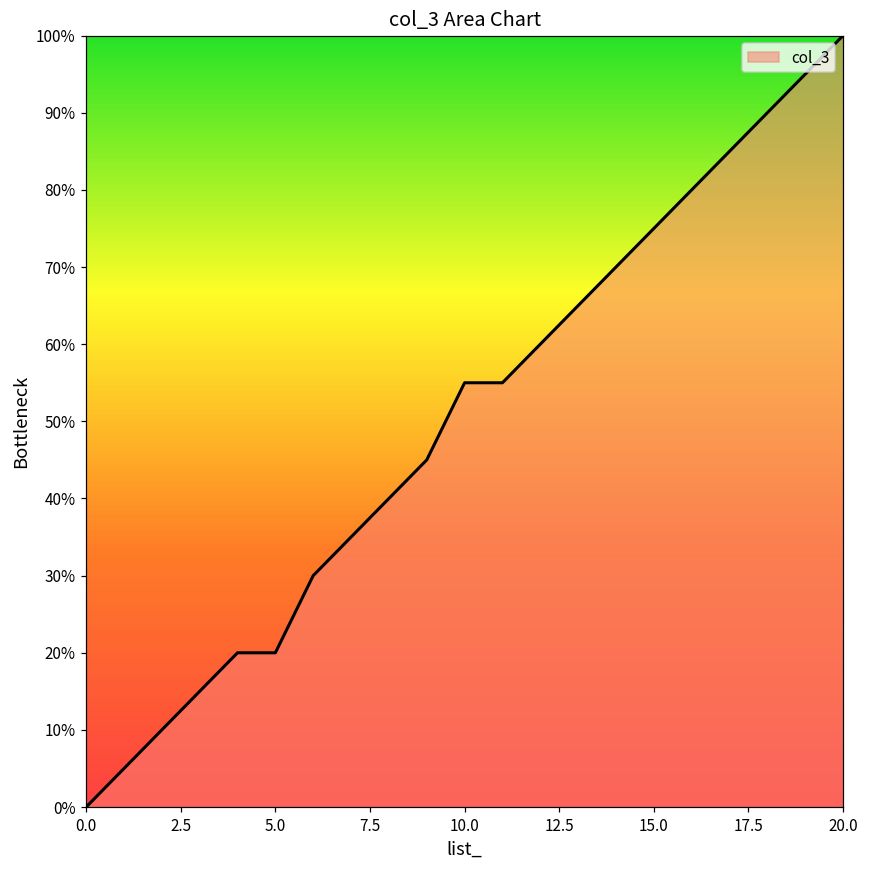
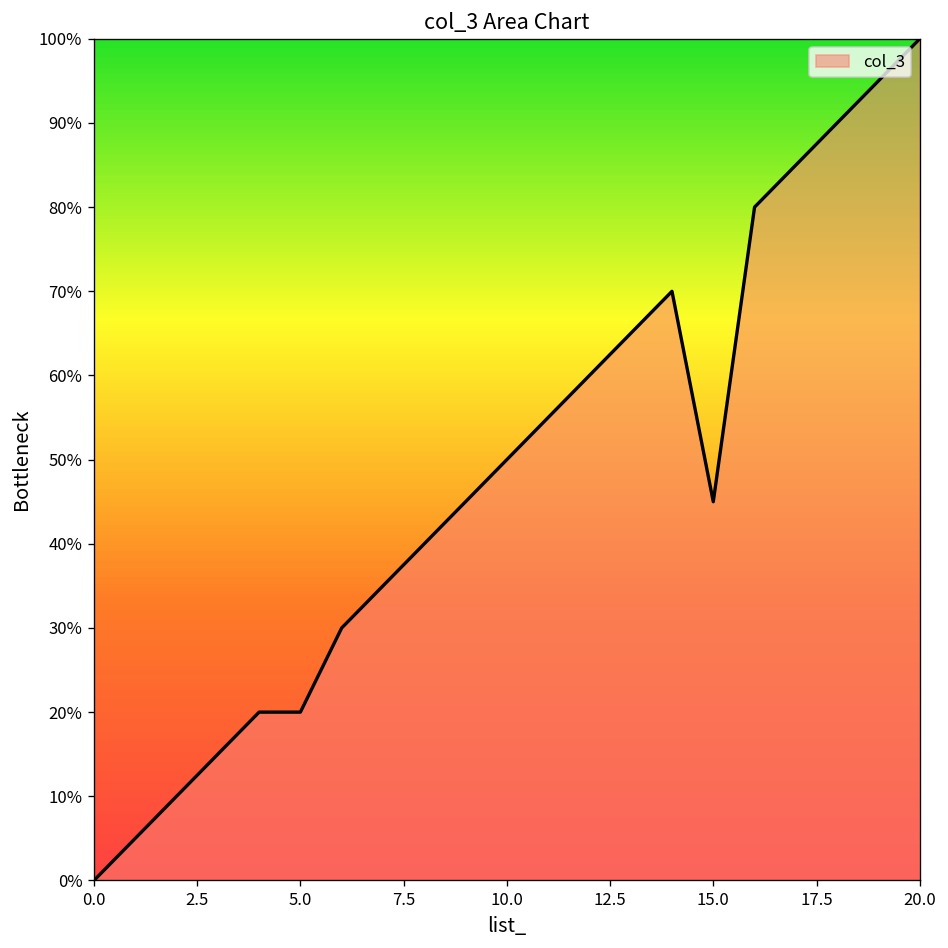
10.0: 55% -> 50%
15.0: 75% -> 45%
